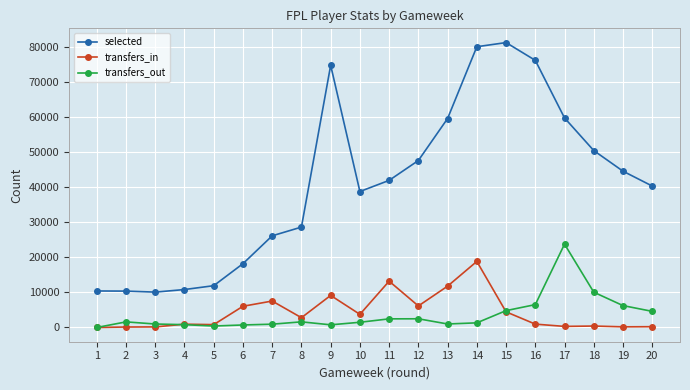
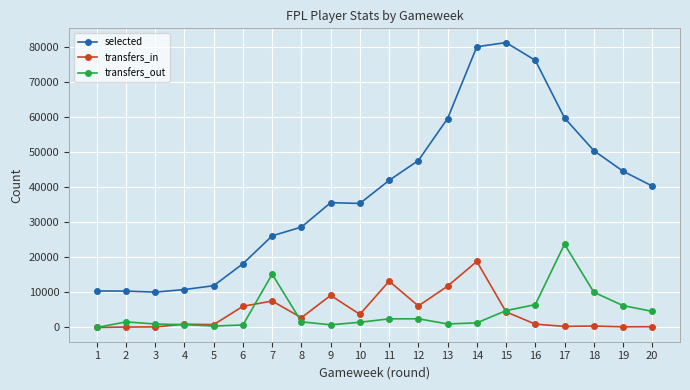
transfers_out, 7: 1000 -> 15000
selected, 9: 75000 -> 36000
selected, 10: 39000 -> 35000
